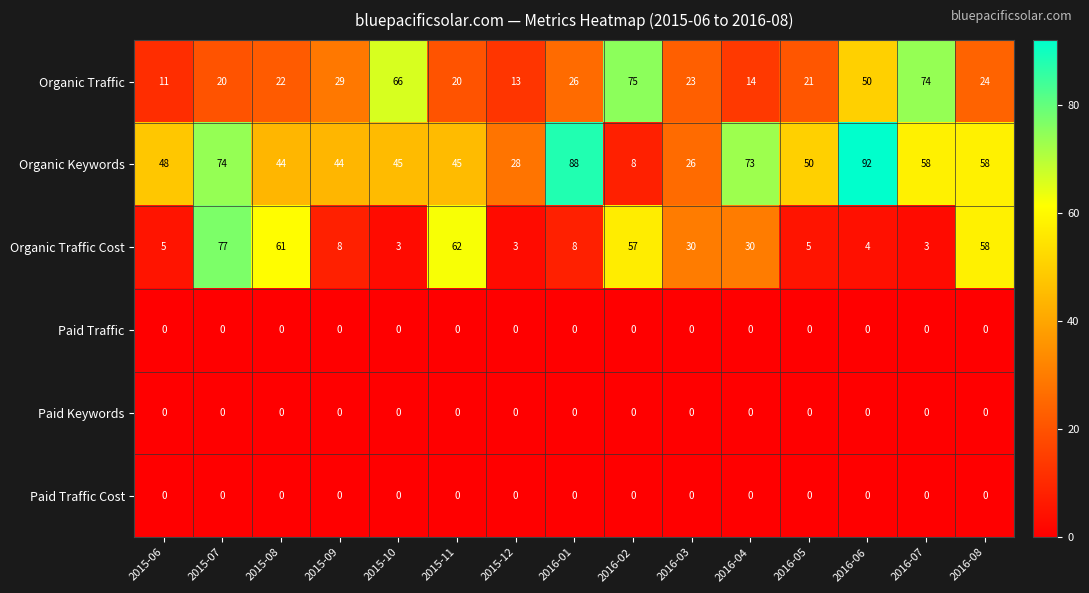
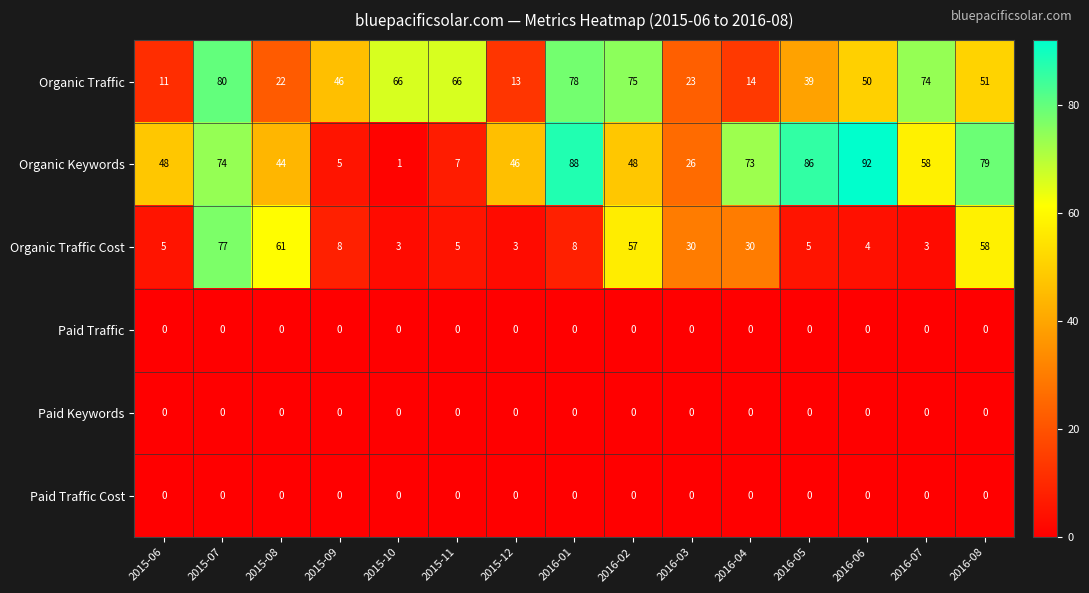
Organic Traffic, 2015-07: 20 -> 80
Organic Traffic, 2015-09: 29 -> 46
Organic Traffic, 2015-11: 20 -> 66
Organic Traffic, 2016-01: 26 -> 78
Organic Traffic, 2016-05: 21 -> 39
Organic Traffic, 2016-08: 24 -> 51
Organic Keywords, 2015-09: 44 -> 5
Organic Keywords, 2015-10: 45 -> 1
Organic Keywords, 2015-11: 45 -> 7
Organic Keywords, 2015-12: 28 -> 46
Organic Keywords, 2016-02: 8 -> 48
Organic Keywords, 2016-05: 50 -> 86
Organic Keywords, 2016-08: 58 -> 79
Organic Traffic Cost, 2015-11: 62 -> 5
